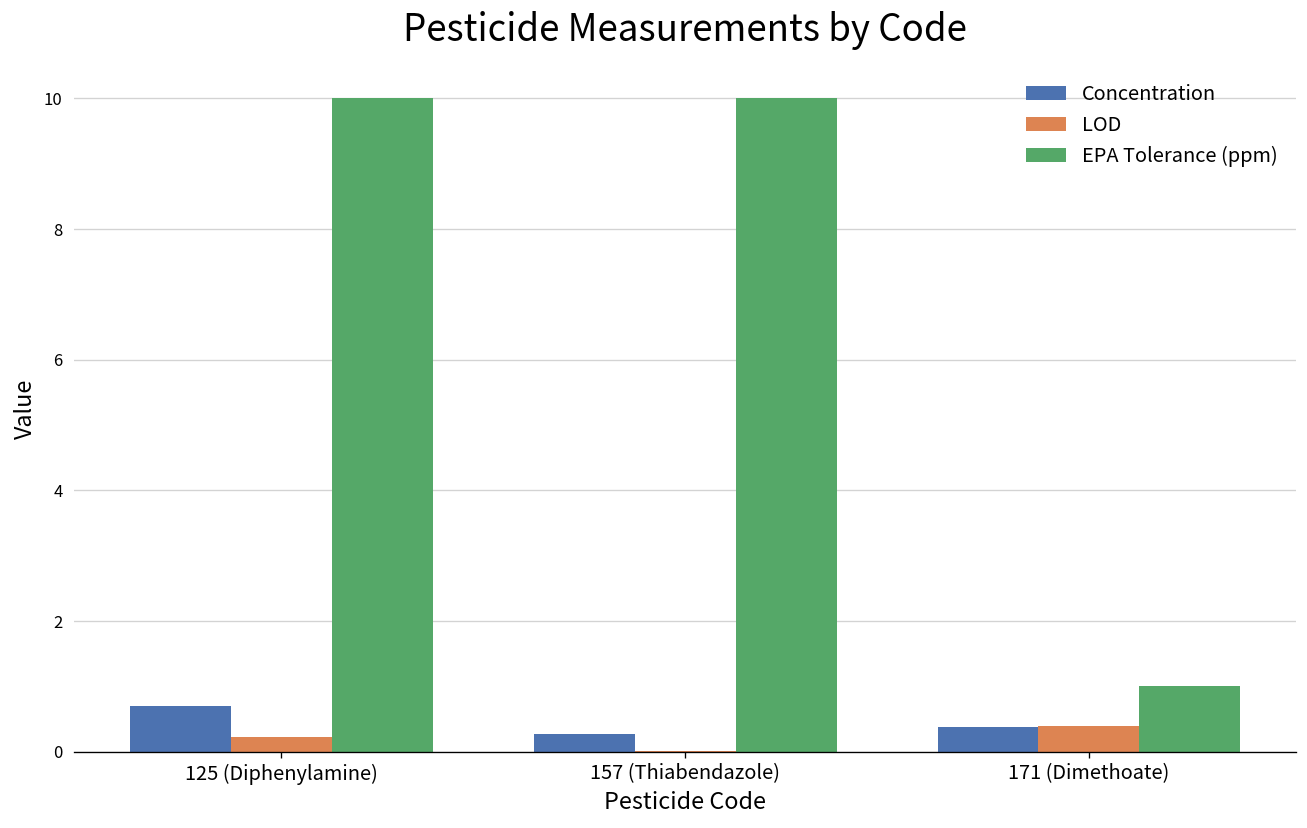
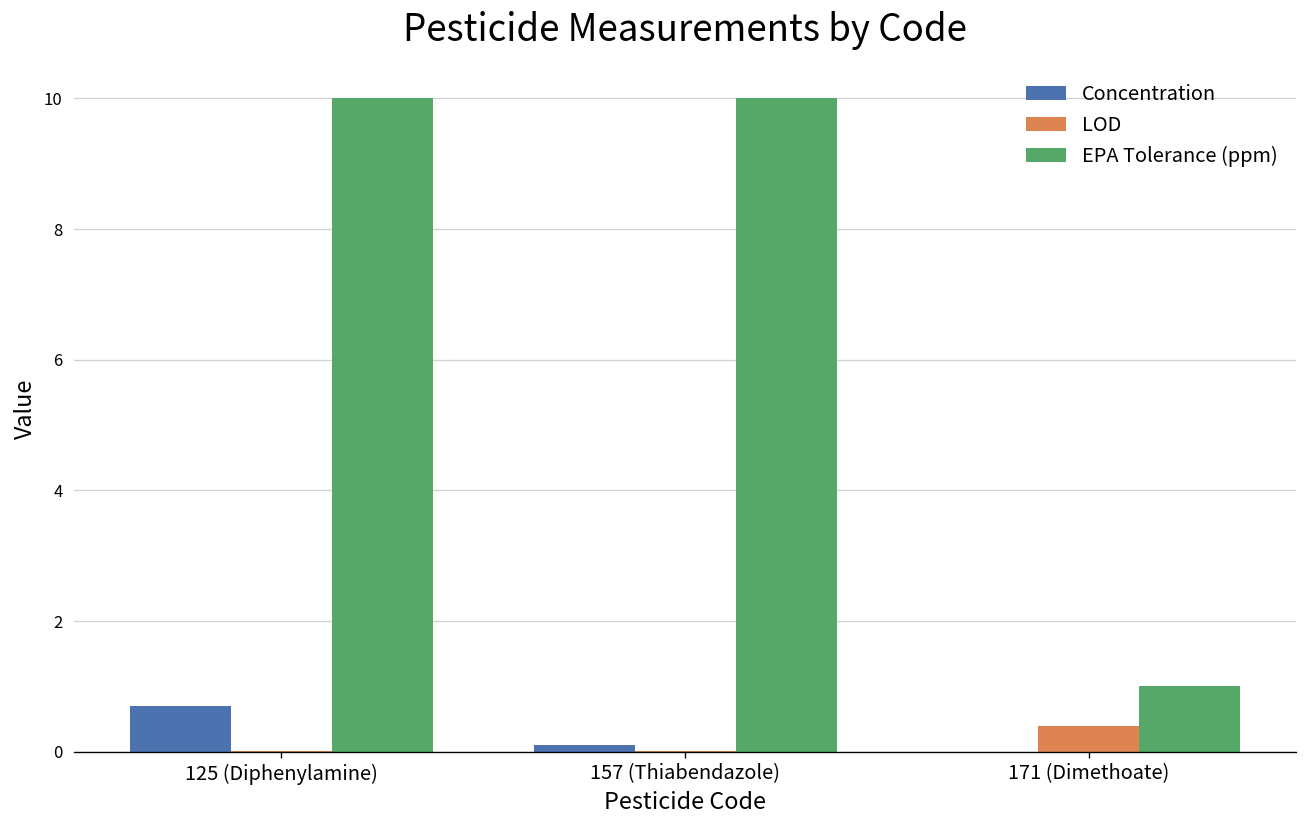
LOD, 125 (Diphenylamine): 0.2 -> 0.0
Concentration, 157 (Thiabendazole): 0.3 -> 0.1
Concentration, 171 (Dimethoate): 0.4 -> 0.0
